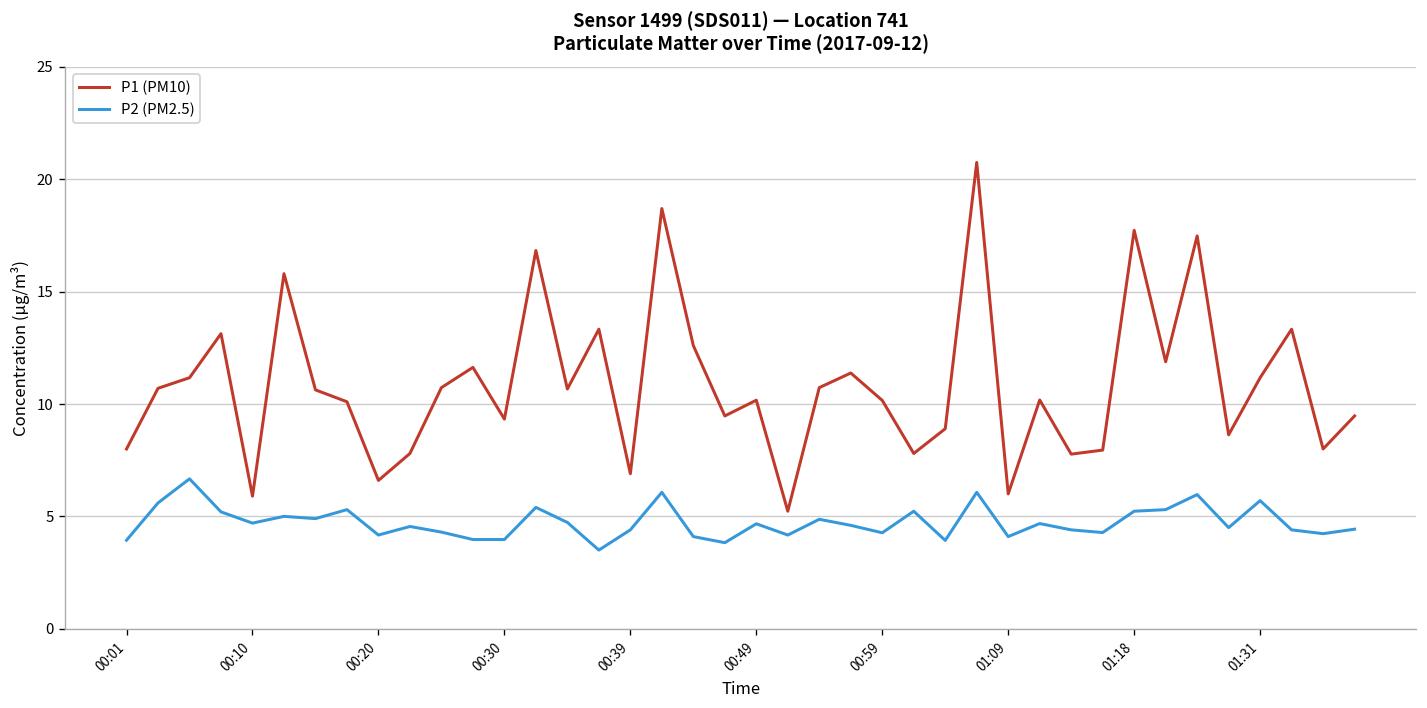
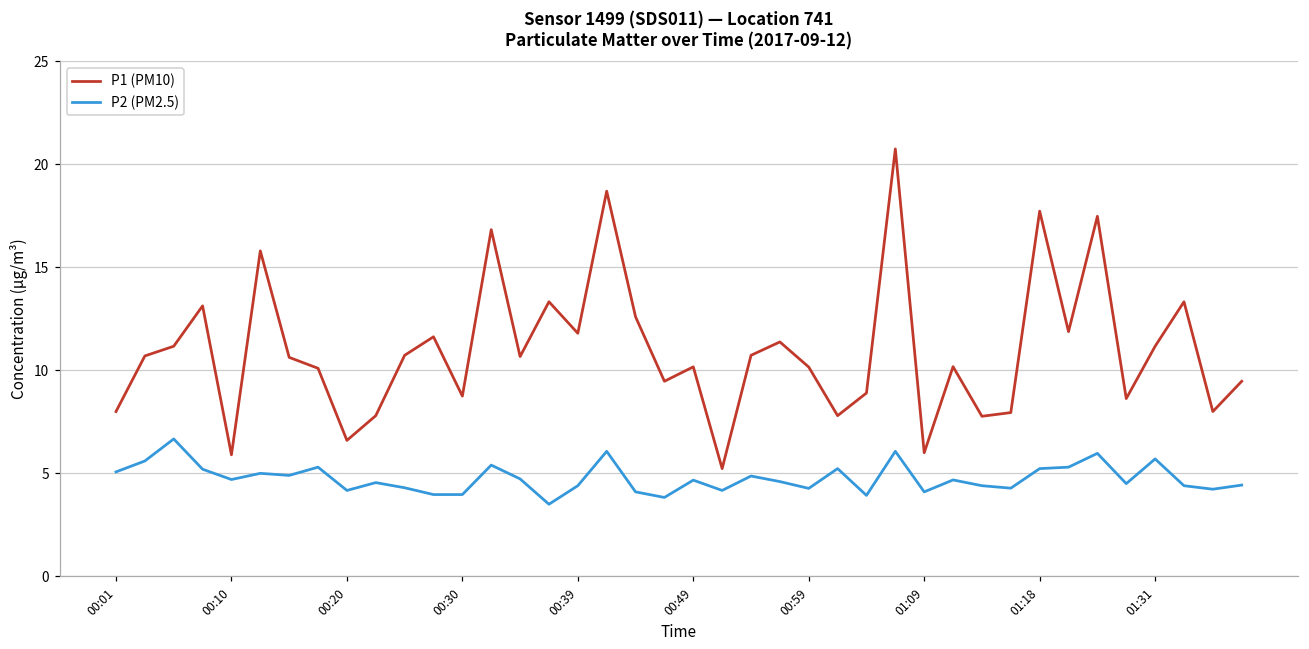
P2 (PM2.5), 00:01: 3.9 -> 5.1
P1 (PM10), 00:30: 9.3 -> 8.8
P1 (PM10), 00:39: 6.9 -> 11.8
